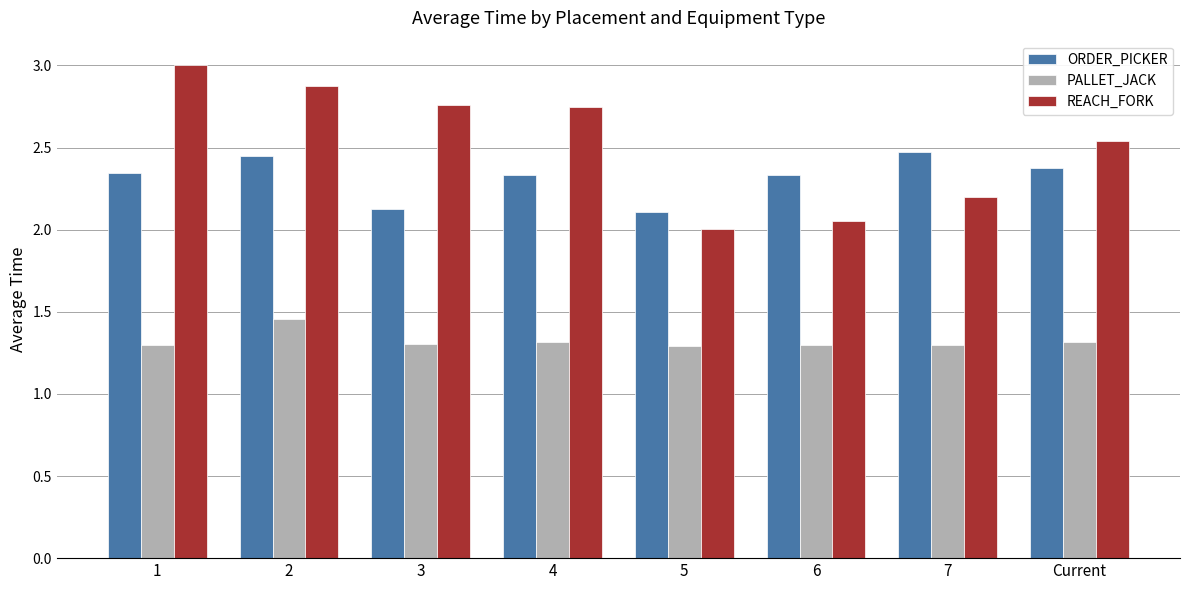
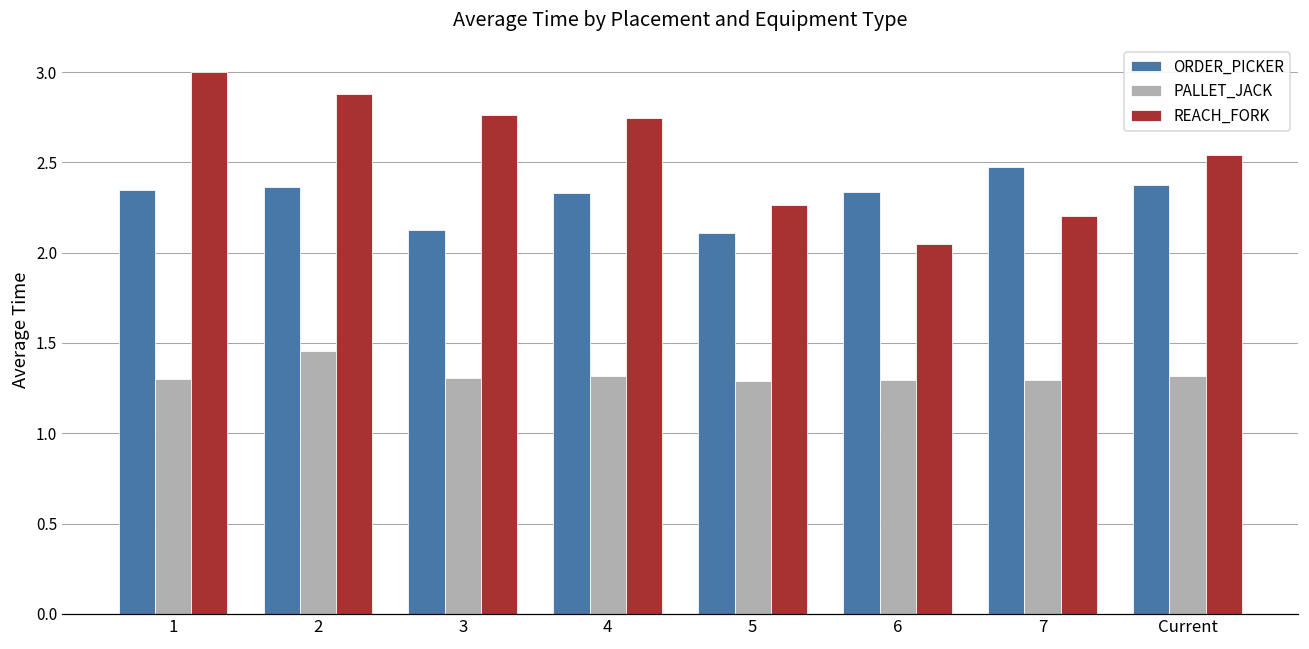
ORDER_PICKER, 2: 2.45 -> 2.36
REACH_FORK, 5: 2.00 -> 2.26
